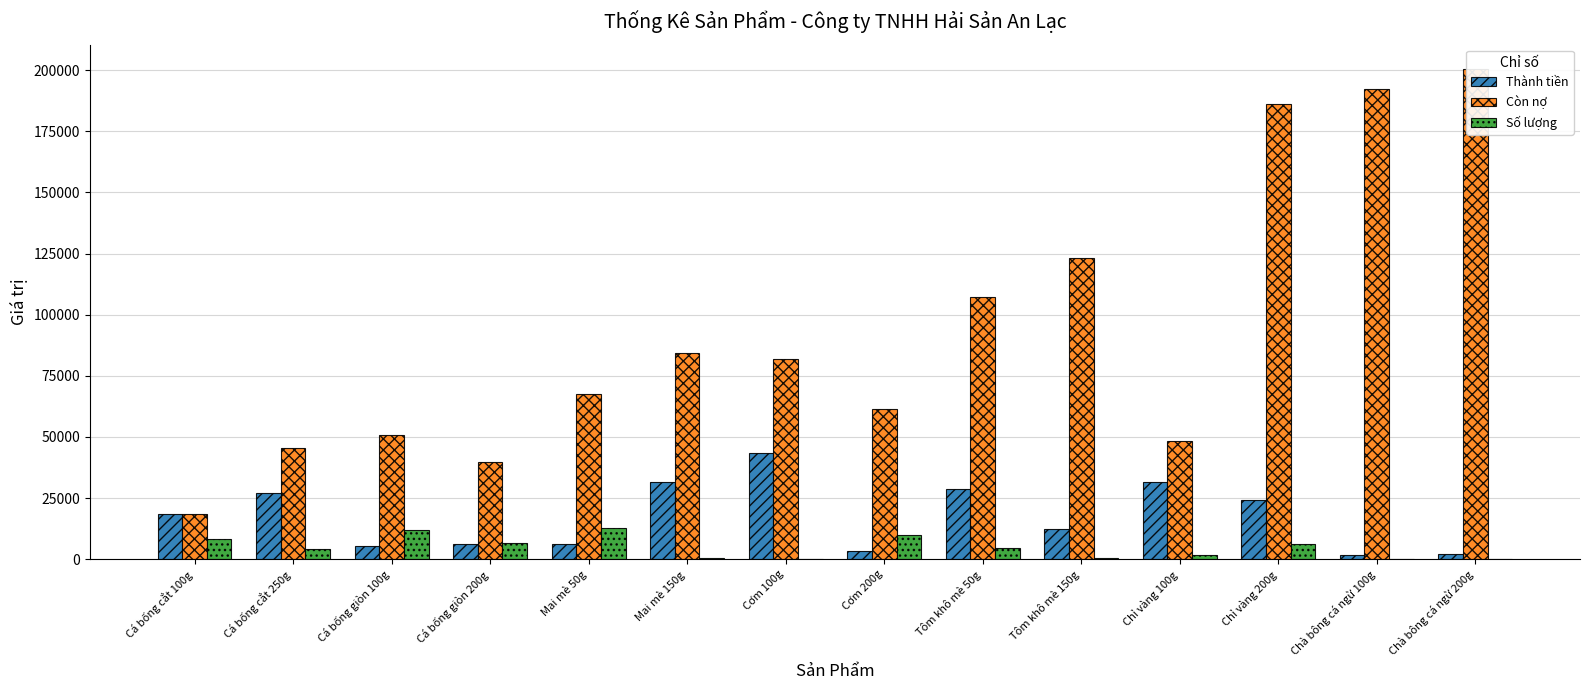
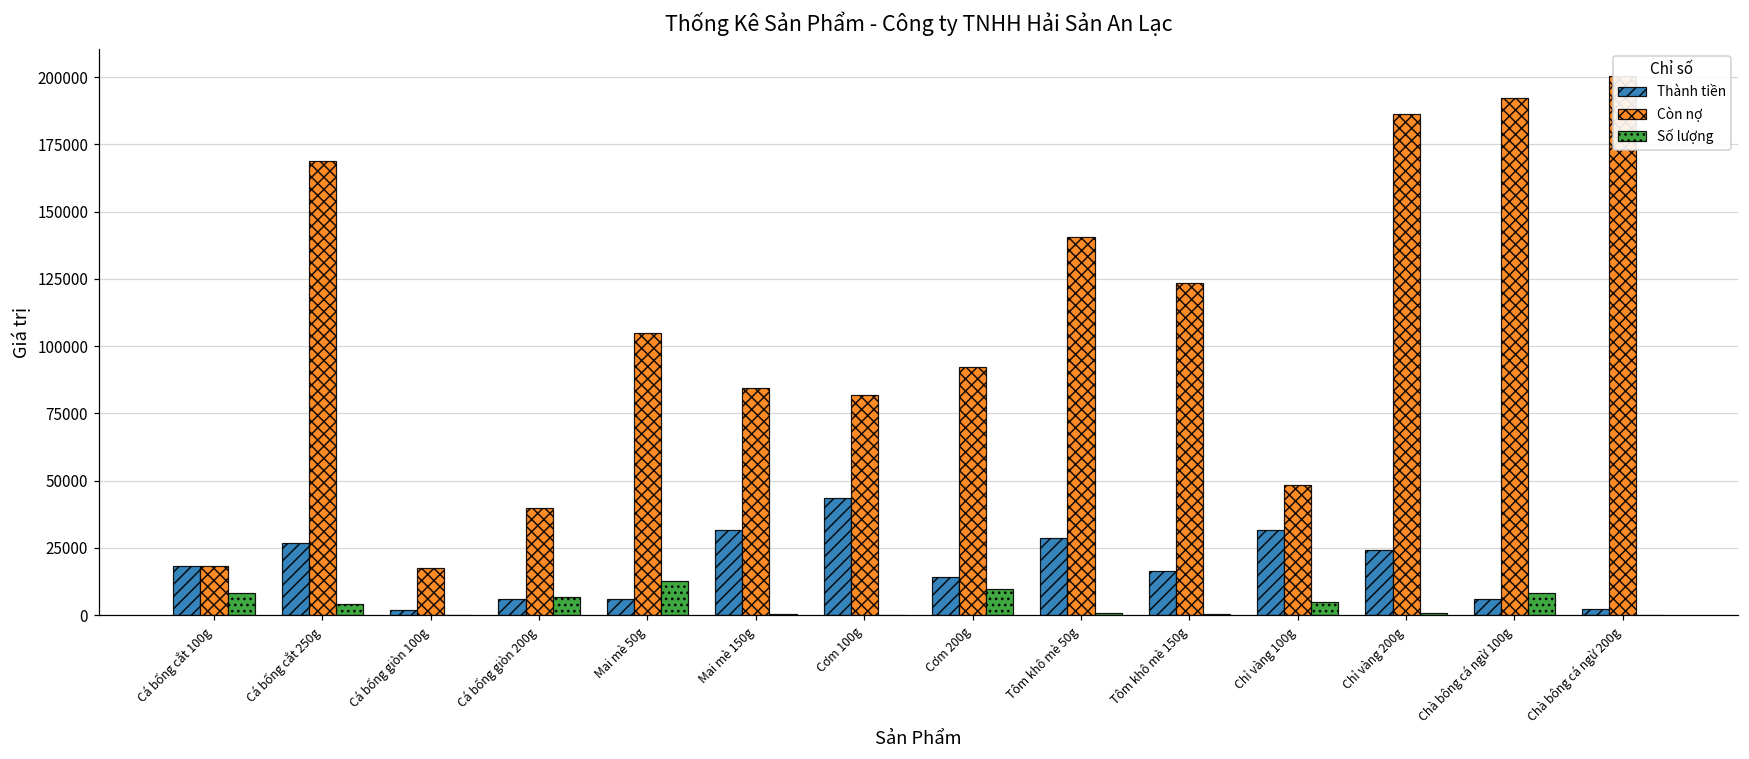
Còn nợ, Cá bống cắt 250g: 45000 -> 169000
Thành tiền, Cá bống giòn 100g: 5000 -> 2000
Còn nợ, Cá bống giòn 100g: 51000 -> 18000
Số lượng, Cá bống giòn 100g: 12000 -> 0
Còn nợ, Mai mè 50g: 67000 -> 105000
Thành tiền, Cơm 200g: 4000 -> 14000
Còn nợ, Cơm 200g: 62000 -> 92000
Còn nợ, Tôm khô mè 50g: 107000 -> 141000
Số lượng, Tôm khô mè 50g: 5000 -> 1000
Thành tiền, Tôm khô mè 150g: 12000 -> 16000
Số lượng, Chỉ vàng 100g: 2000 -> 5000
Số lượng, Chỉ vàng 200g: 6000 -> 1000
Thành tiền, Chà bông cá ngừ 100g: 2000 -> 6000
Số lượng, Chà bông cá ngừ 100g: 0 -> 8000
